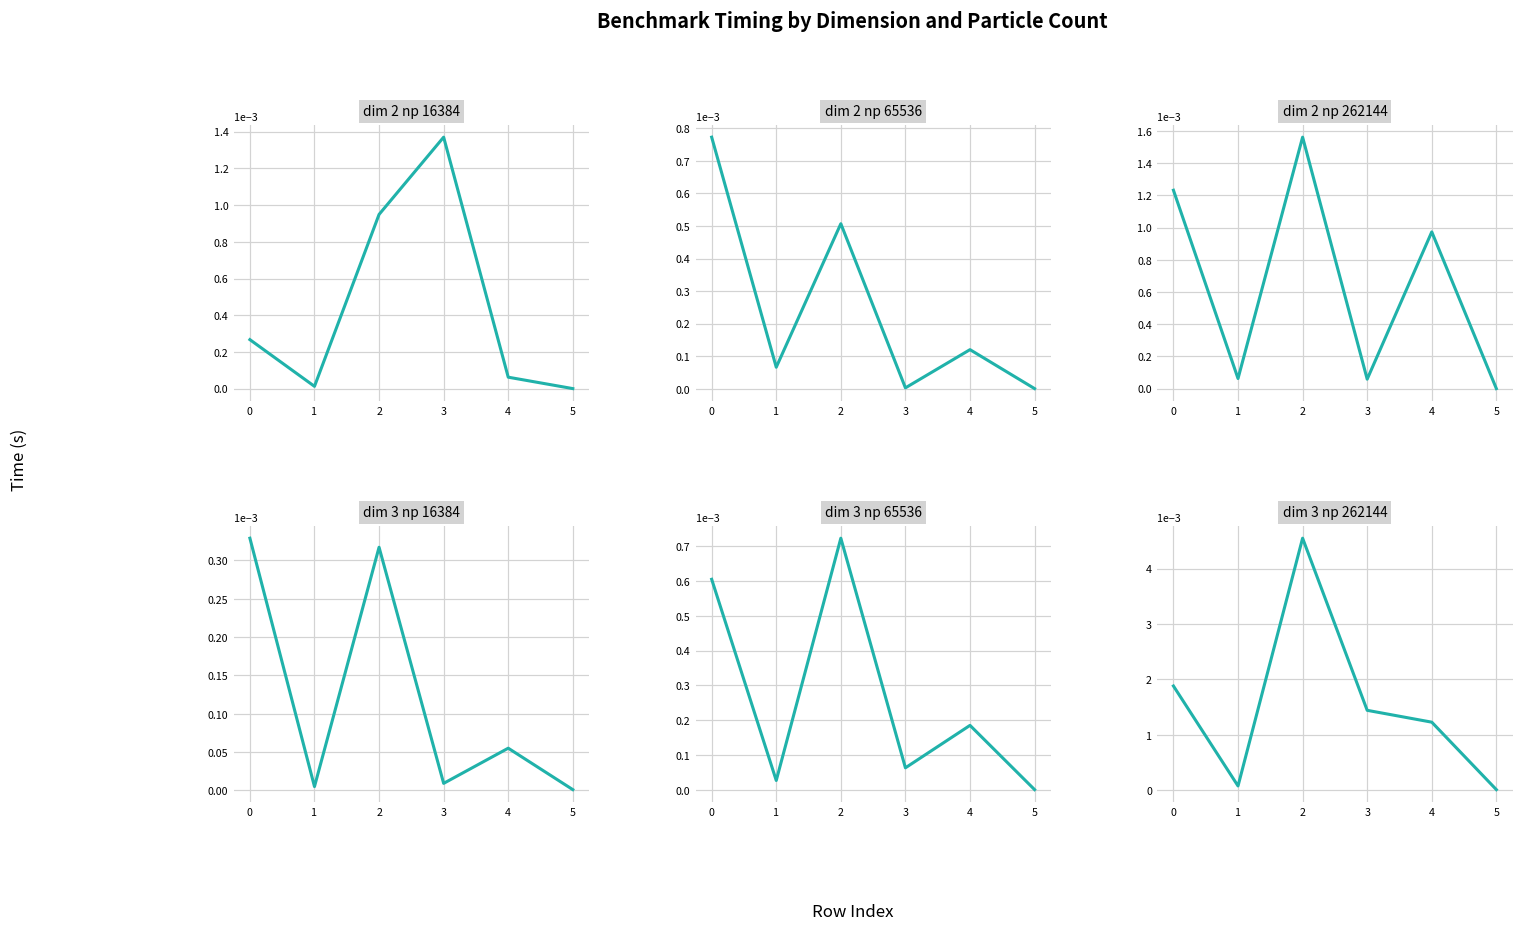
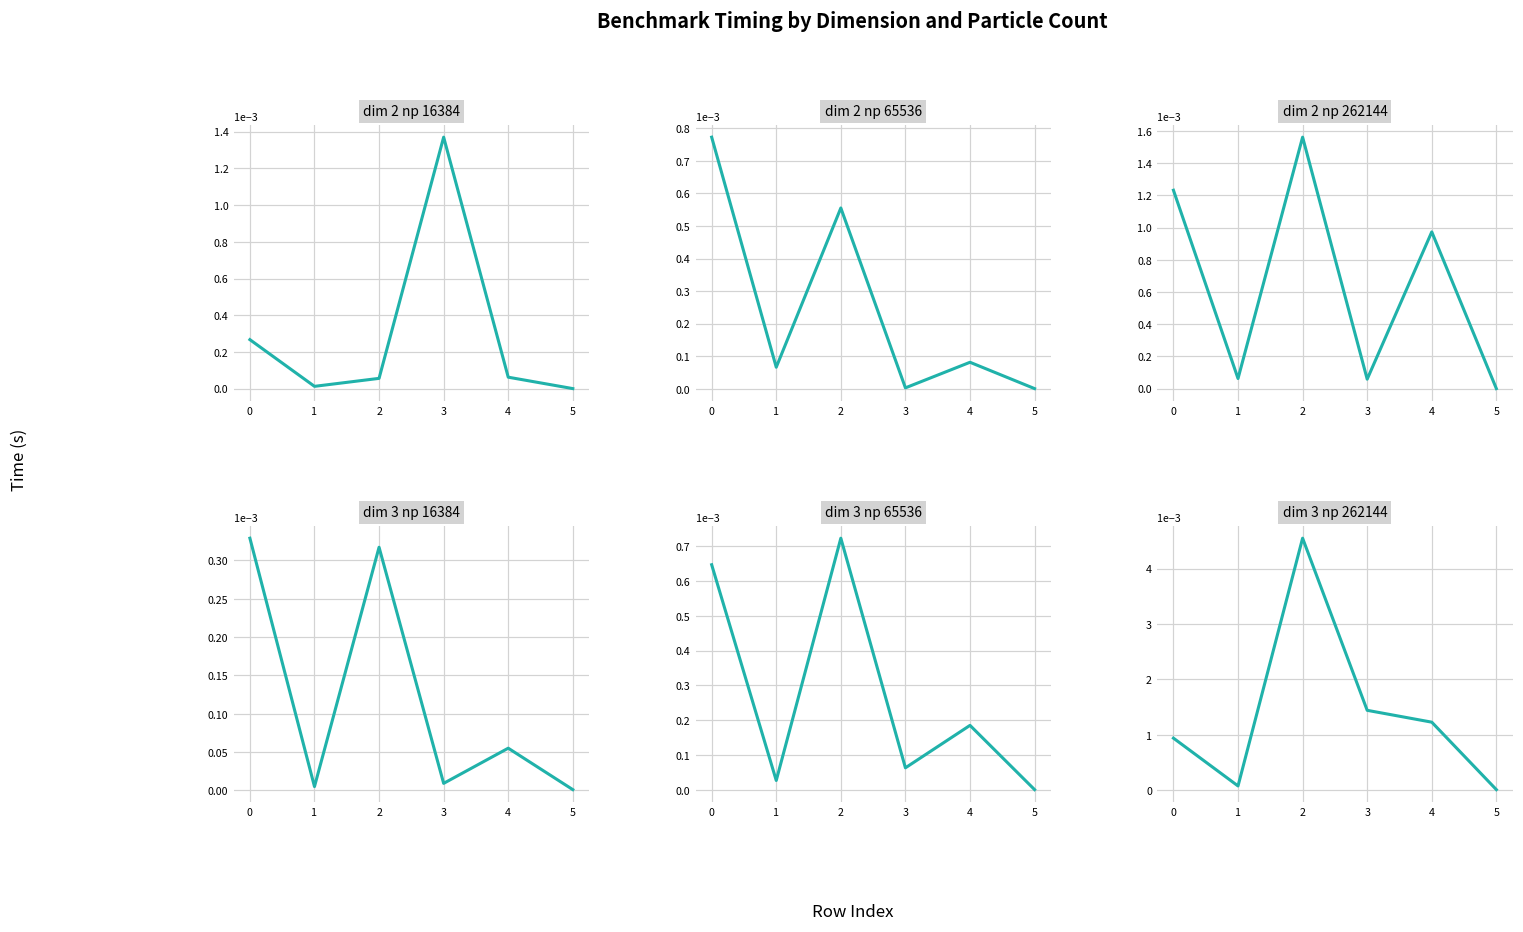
dim 2 np 16384, 2: 0.00095 -> 0.00006
dim 2 np 65536, 2: 0.00051 -> 0.00056
dim 2 np 65536, 4: 0.00012 -> 0.00008
dim 3 np 65536, 0: 0.00061 -> 0.00065
dim 3 np 262144, 0: 0.0019 -> 0.0009
